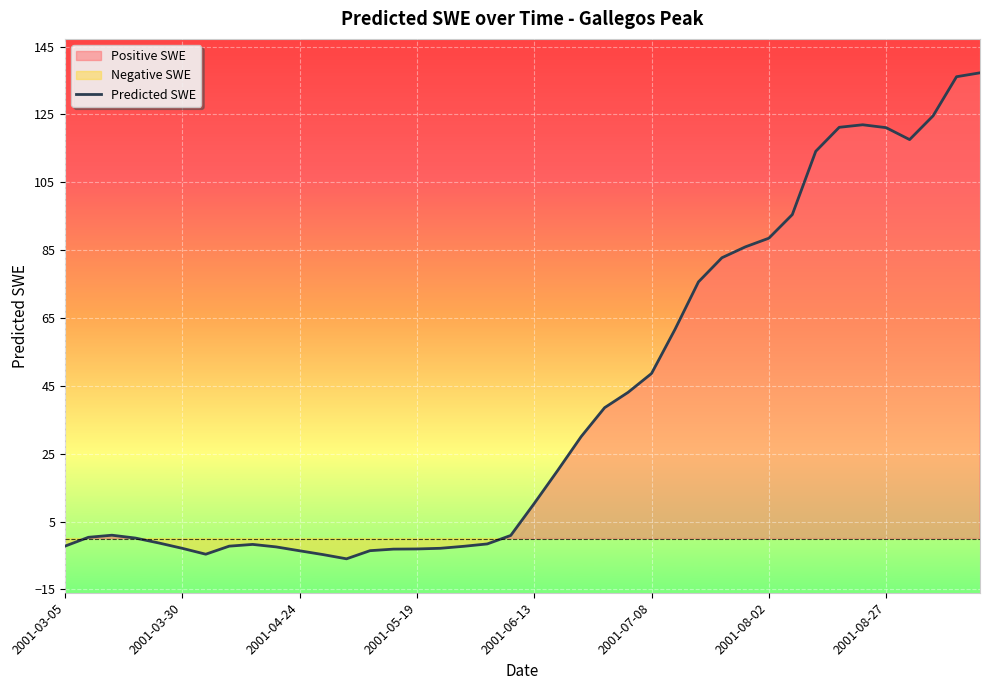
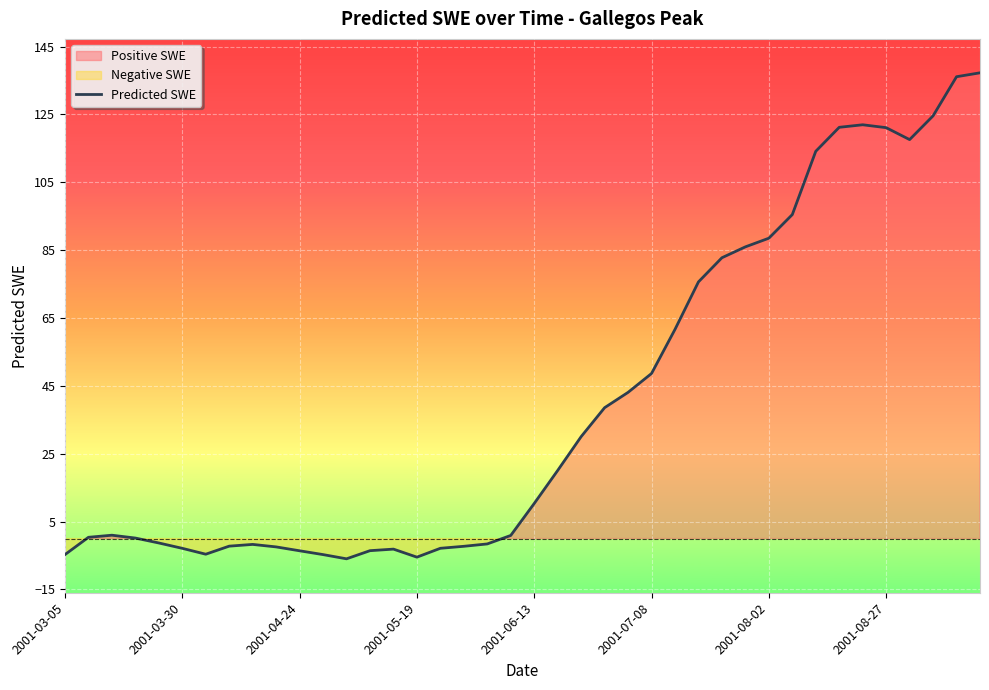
2001-03-05: -2 -> -5
2001-05-19: -3 -> -5
